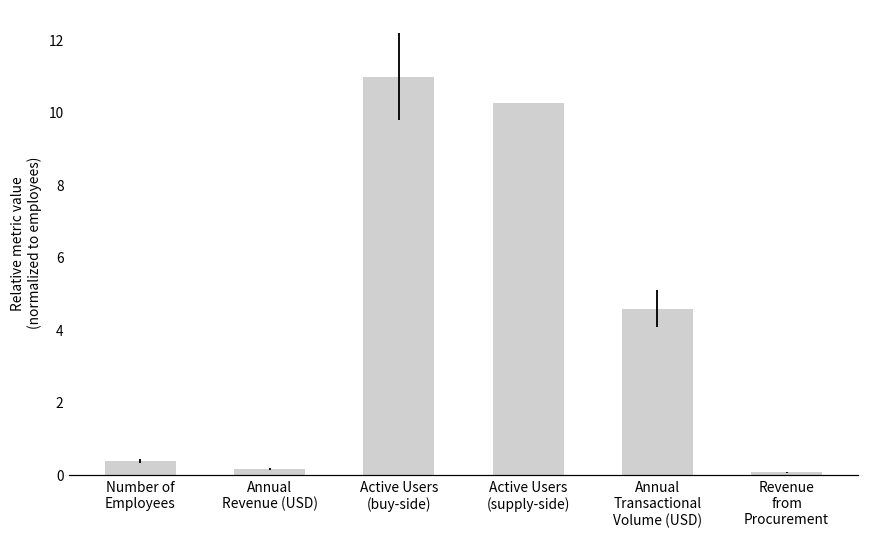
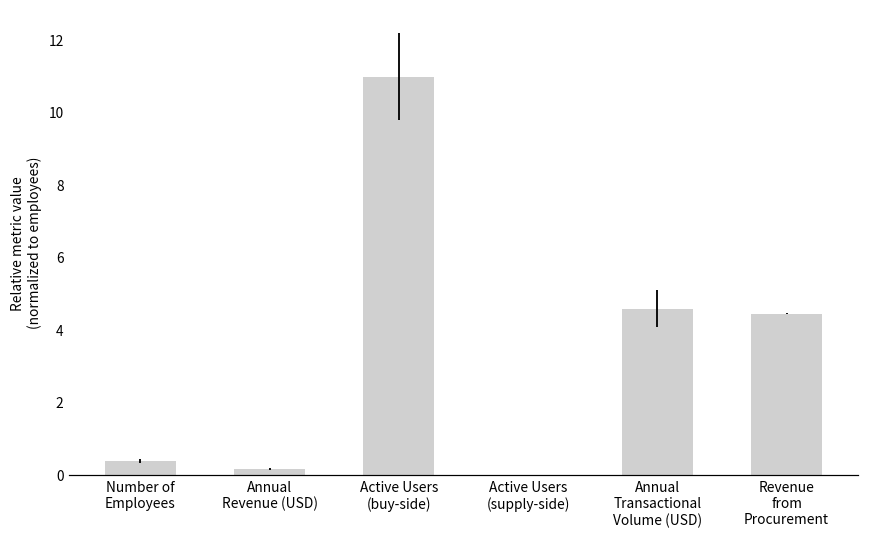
Active Users (supply-side): 10.3 -> 0.0
Revenue from Procurement: 0.1 -> 4.5
